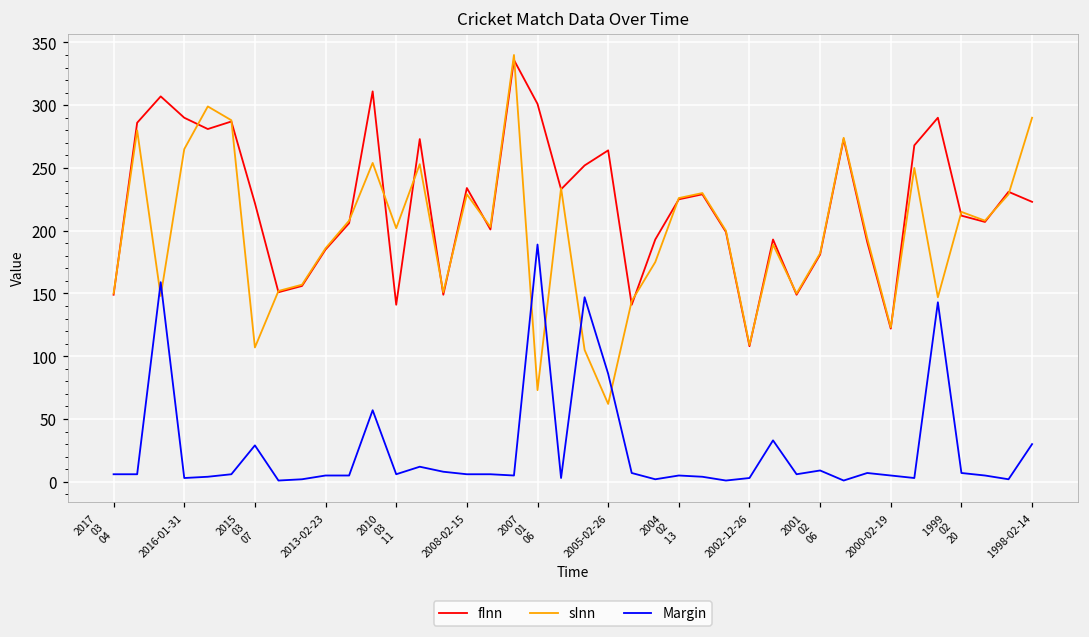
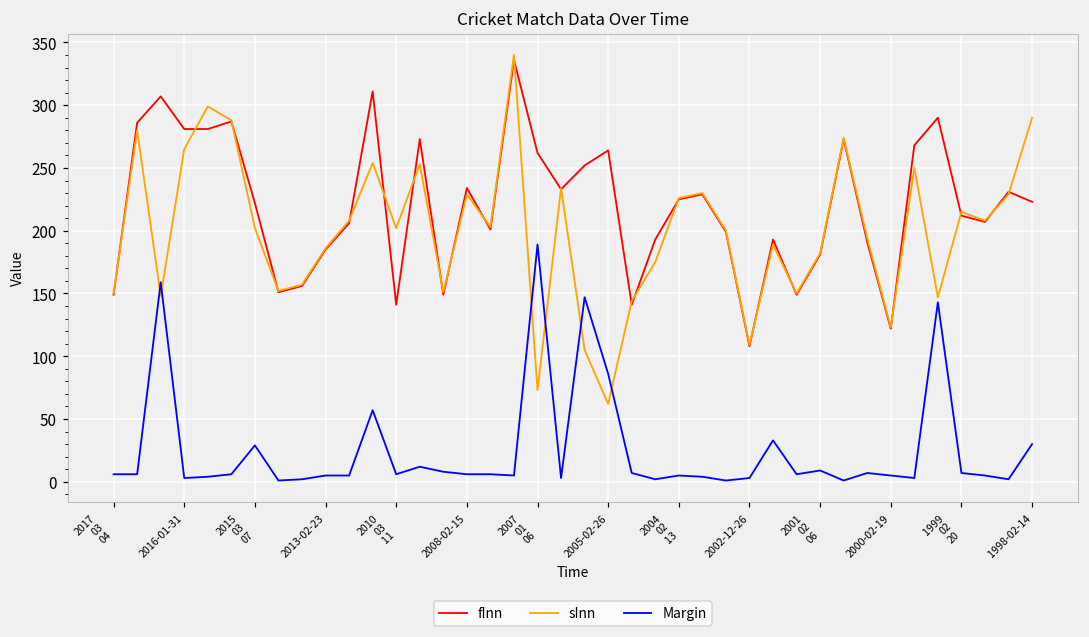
fInn, 2016-01-31: 290 -> 281
sInn, 2015 03 07: 107 -> 202
fInn, 2007 01 06: 301 -> 262
